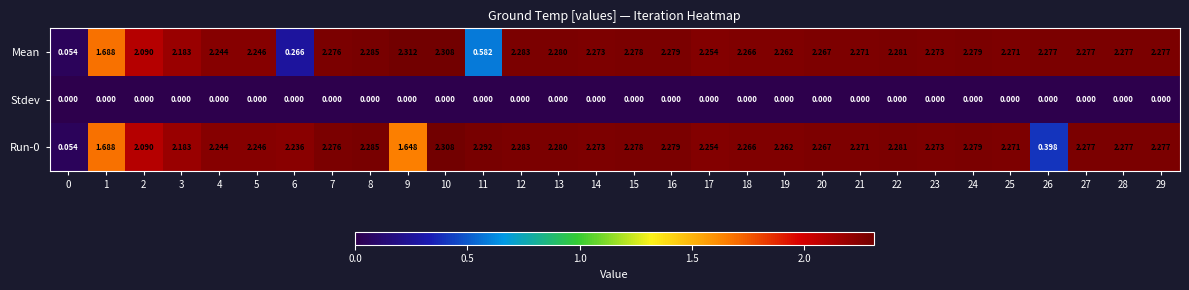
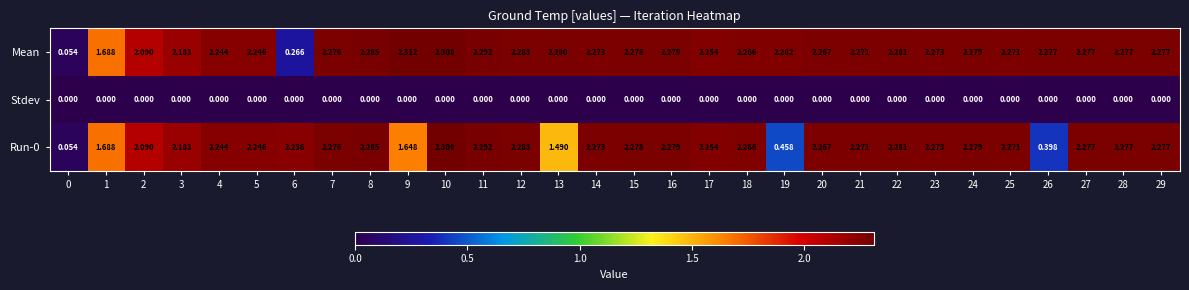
Mean, 11: 0.582 -> 2.292
Run-0, 13: 2.280 -> 1.490
Run-0, 19: 2.262 -> 0.458
